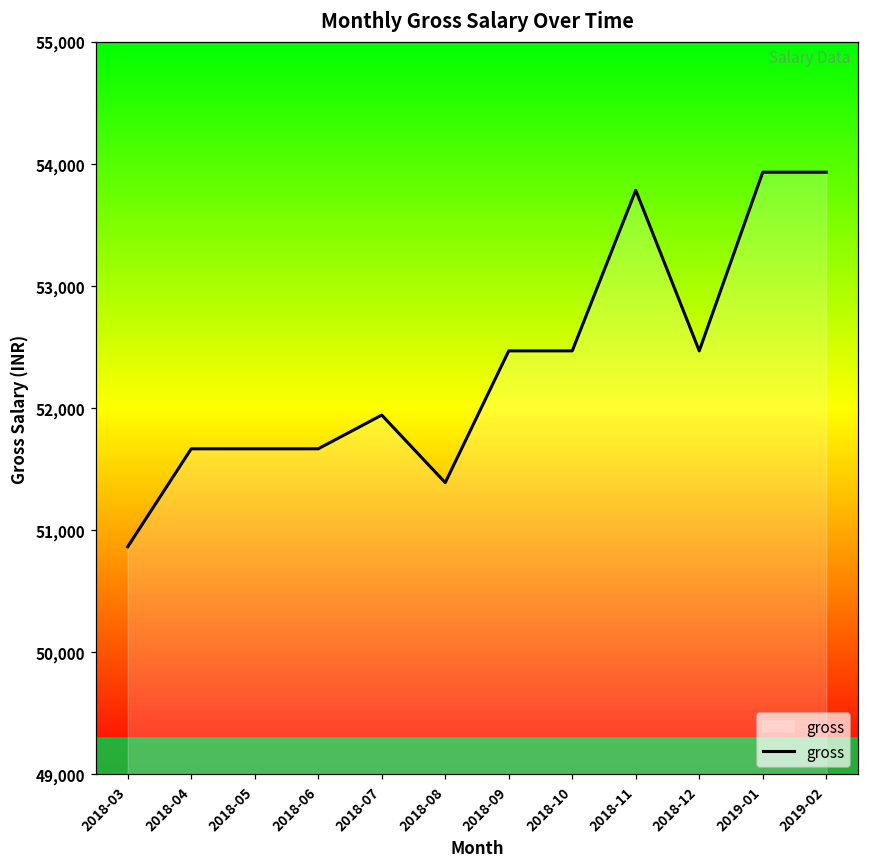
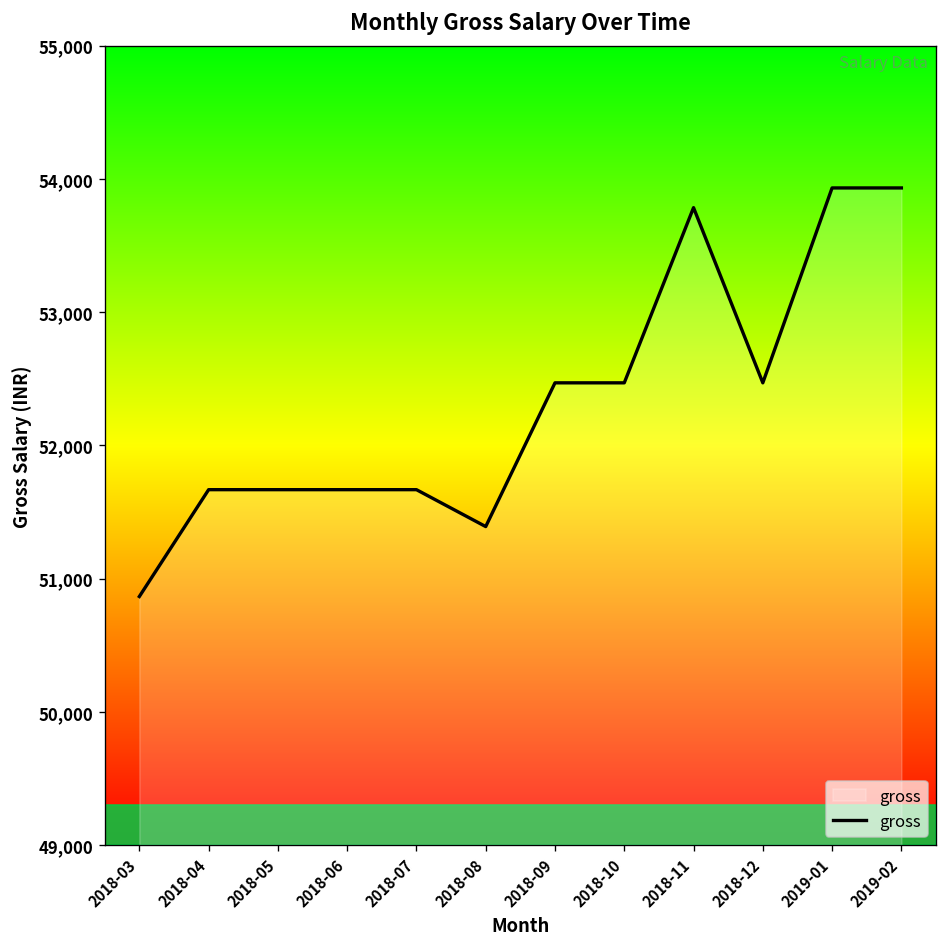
2018-07: 51,940 -> 51,670
